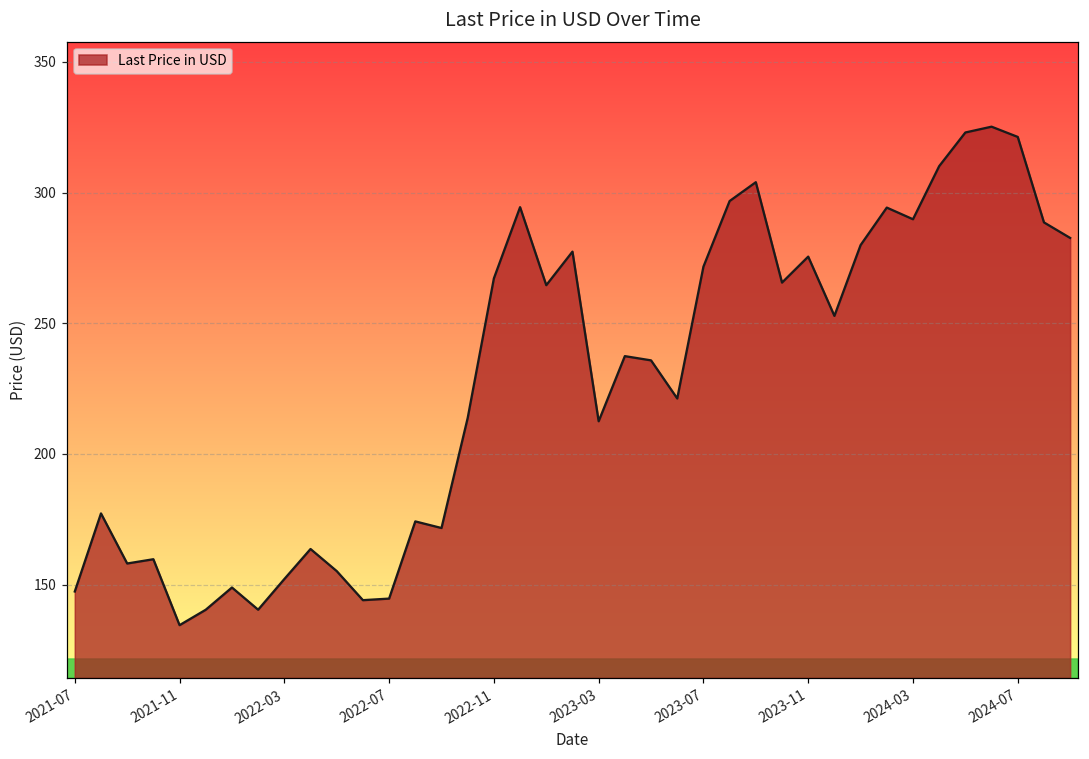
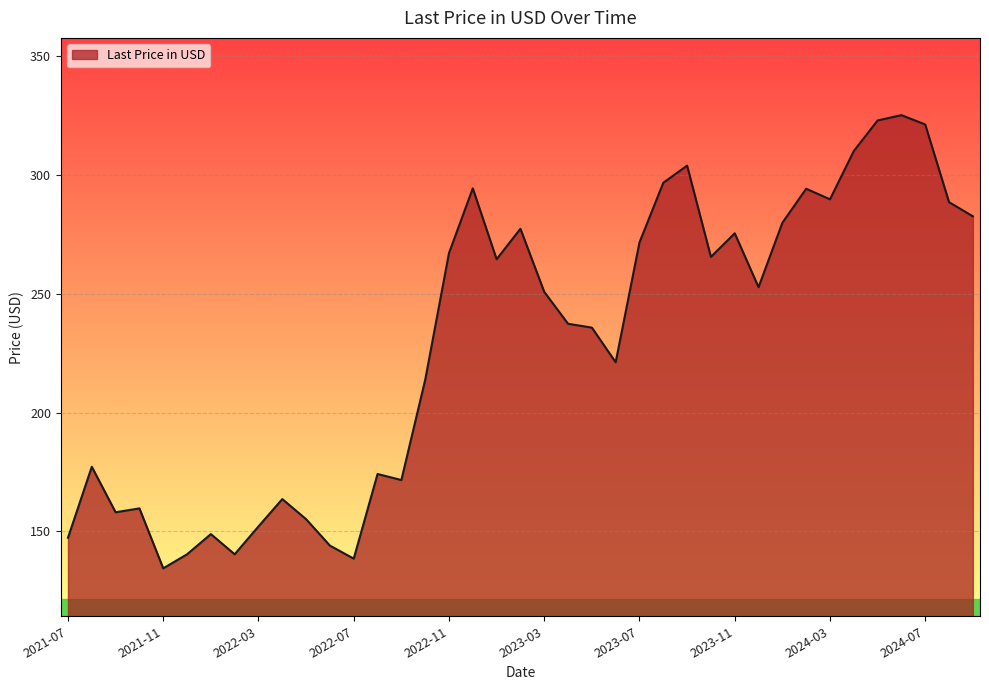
2022-07: 145 -> 139
2023-03: 213 -> 251
